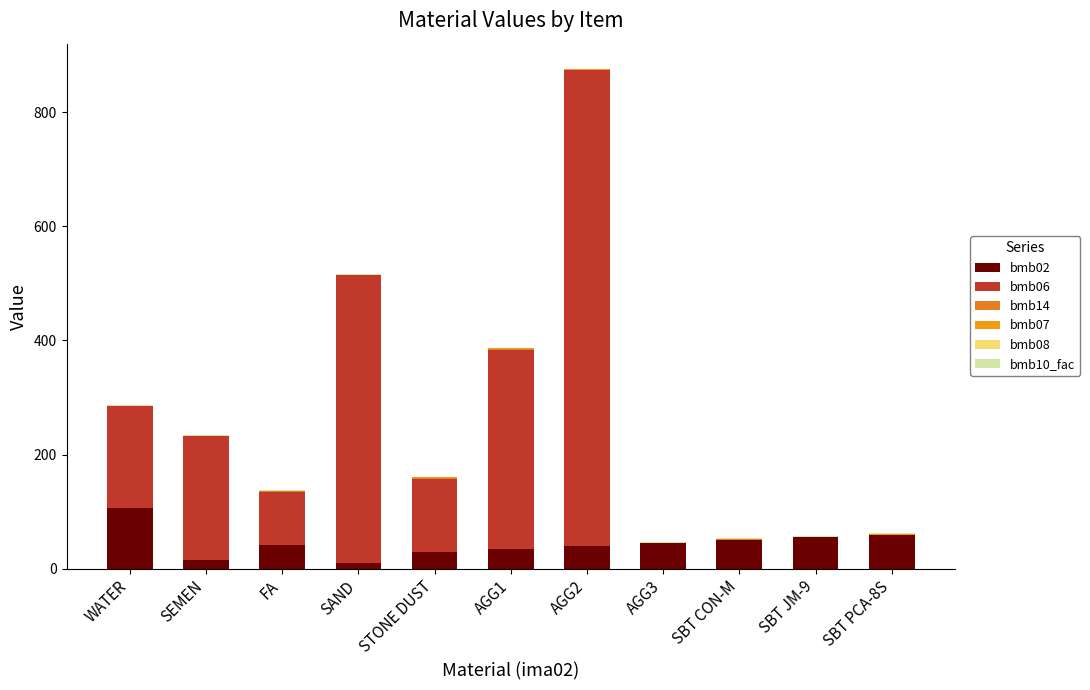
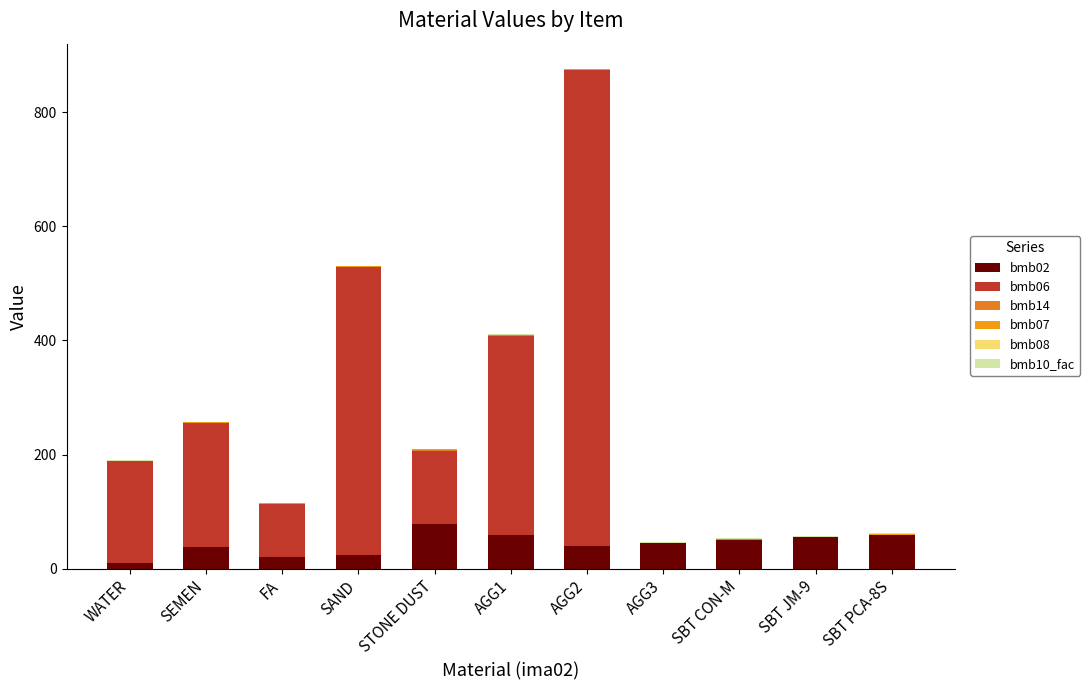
bmb02, WATER: 110 -> 10
bmb02, SEMEN: 20 -> 40
bmb02, FA: 40 -> 20
bmb02, SAND: 10 -> 30
bmb02, STONE DUST: 30 -> 80
bmb02, AGG1: 40 -> 60
